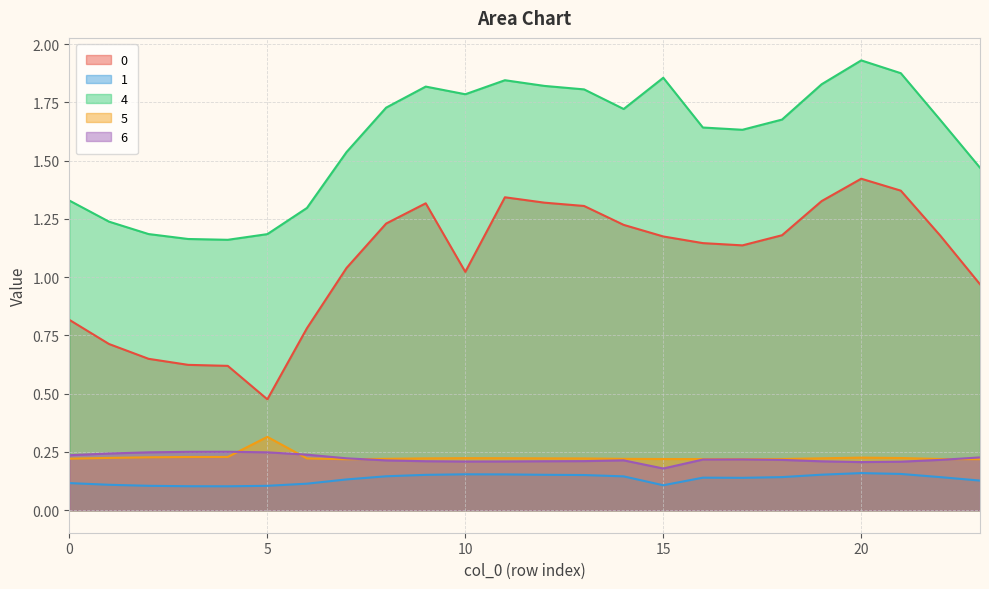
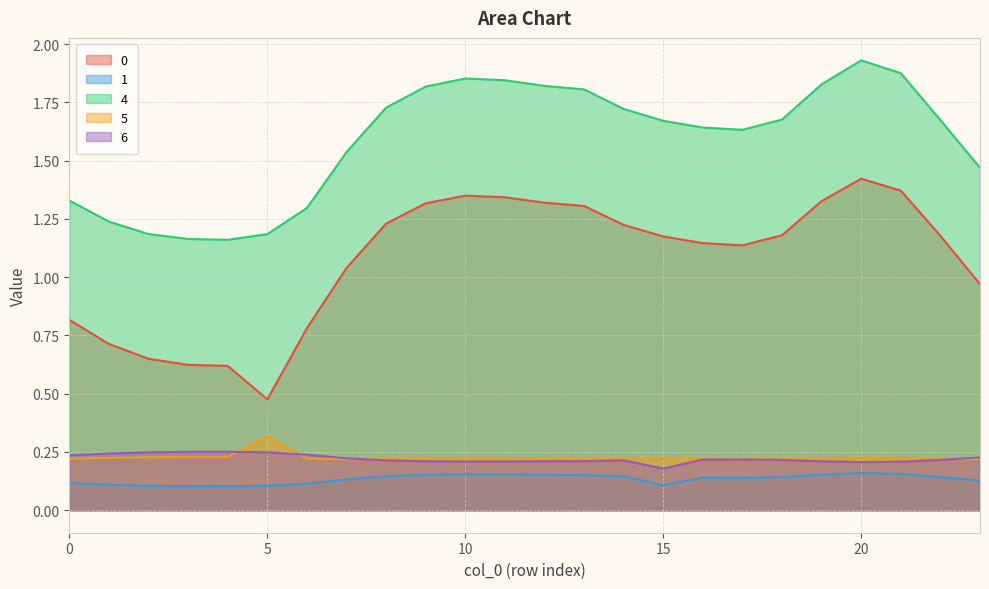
0, 10: 1.02 -> 1.35
4, 10: 1.78 -> 1.85
4, 15: 1.86 -> 1.67
